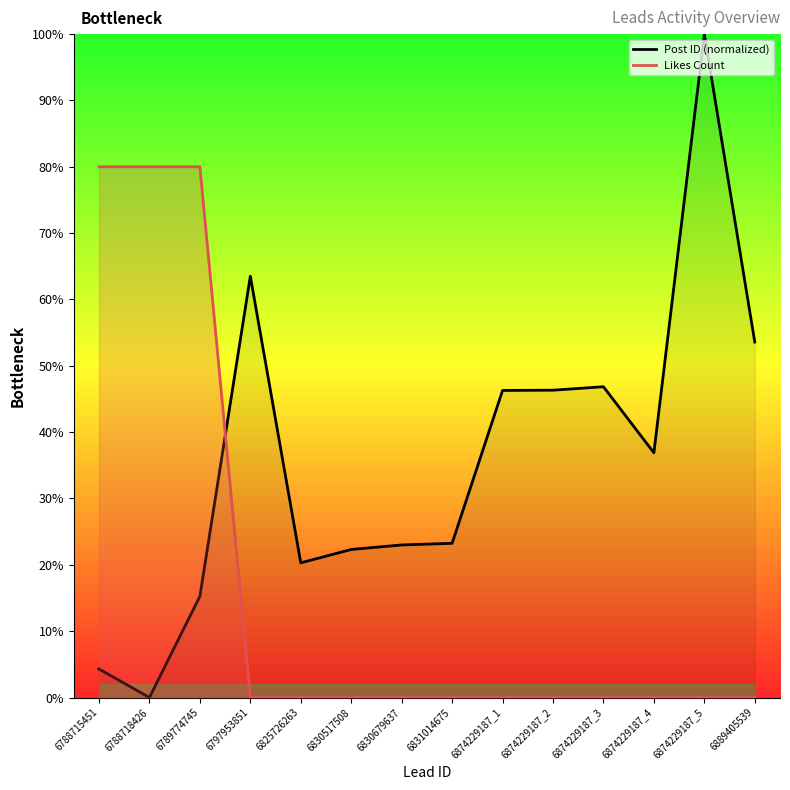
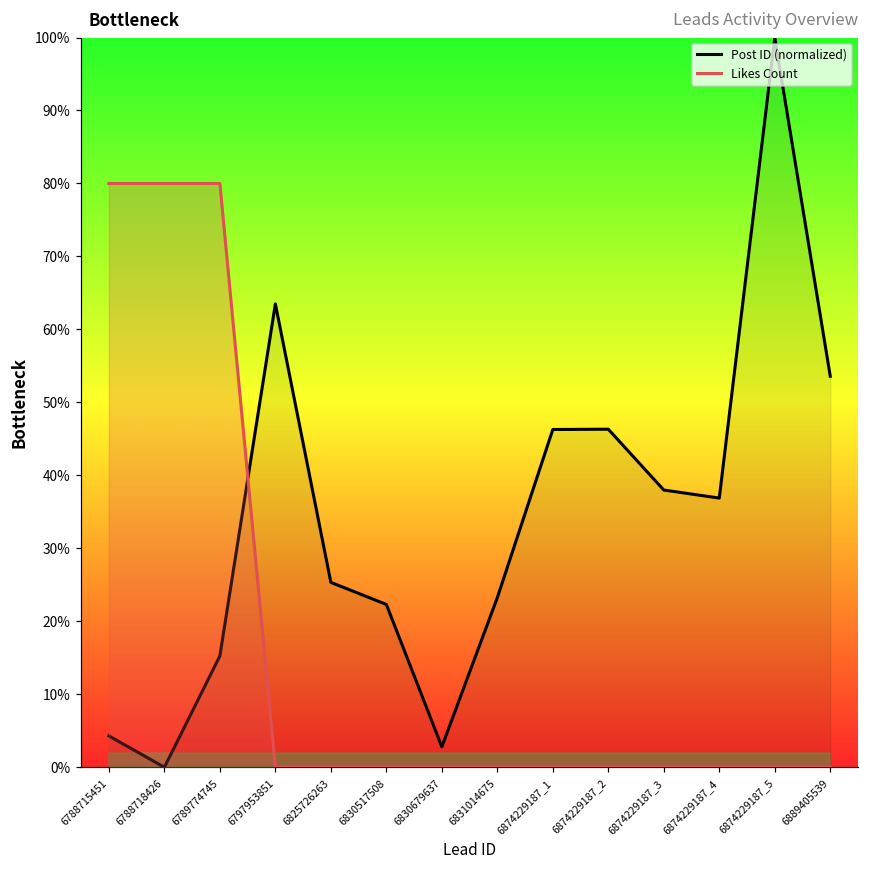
Post ID (normalized), 6825726263: 20% -> 25%
Post ID (normalized), 6830679637: 23% -> 3%
Post ID (normalized), 6874229187_3: 47% -> 38%
